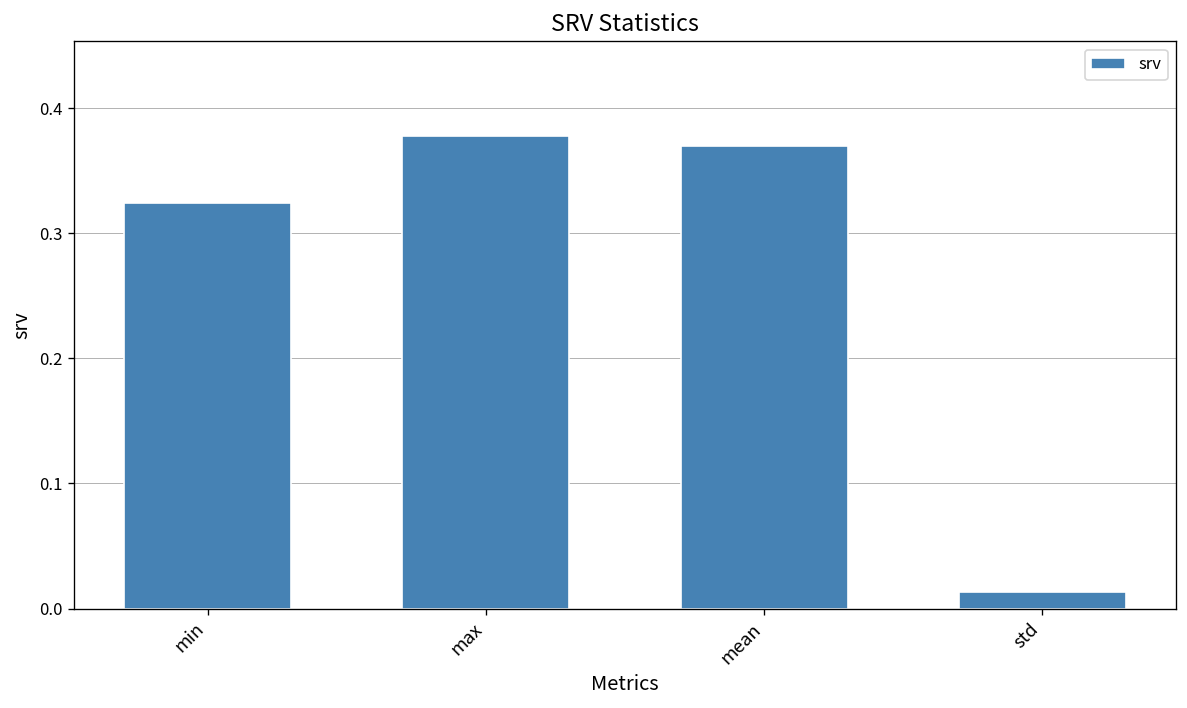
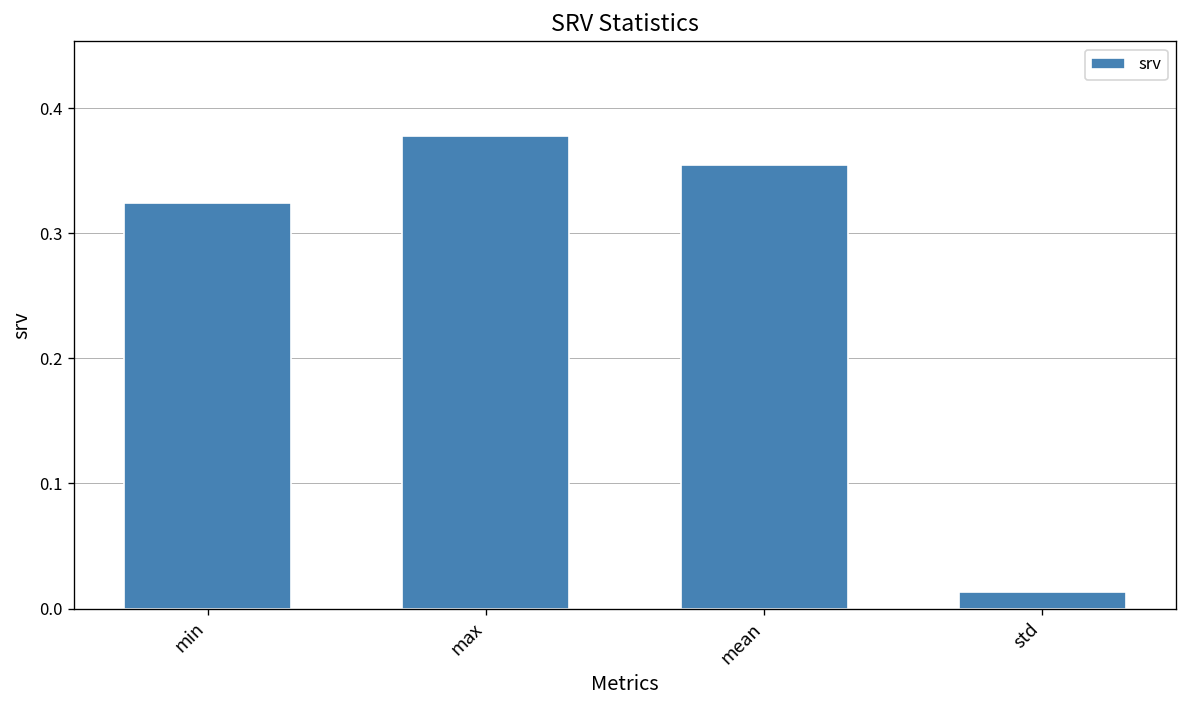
mean: 0.370 -> 0.354
